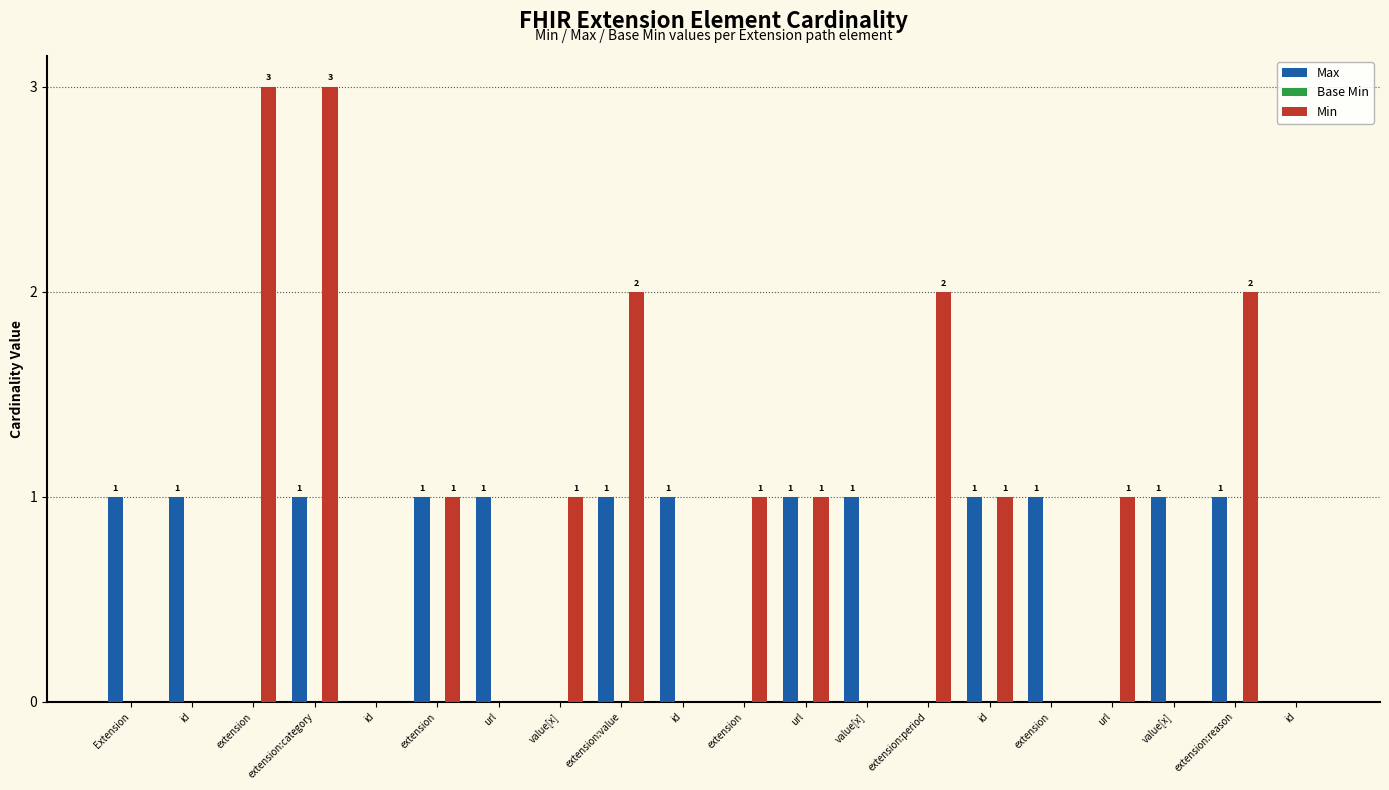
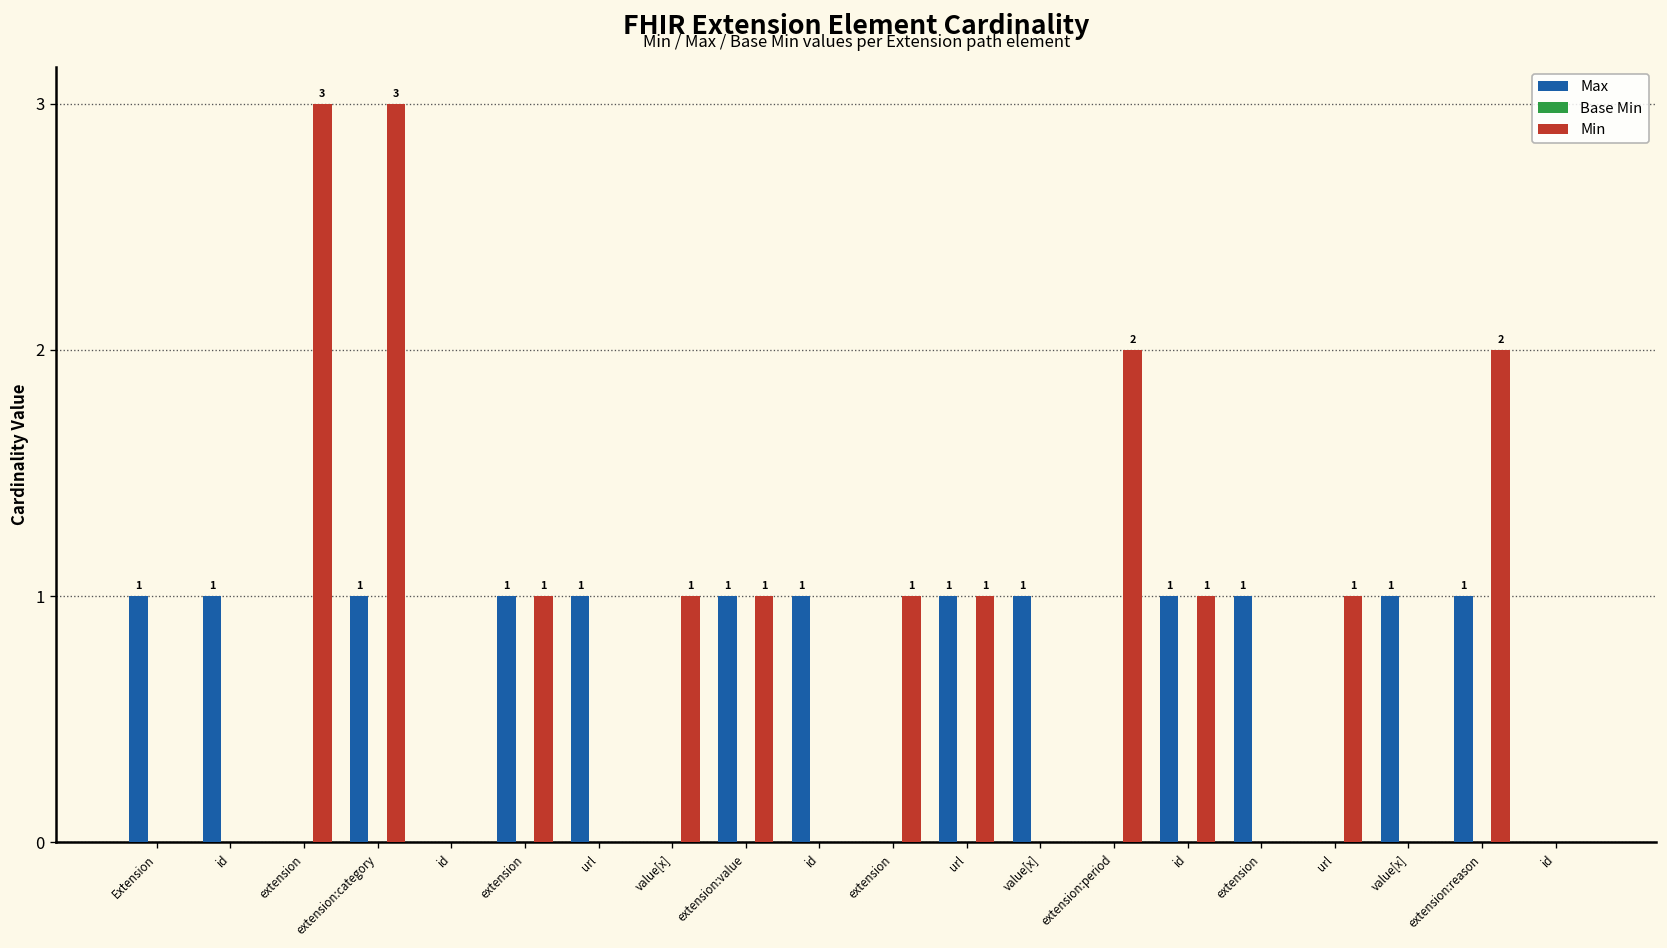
Min, extension:value: 2 -> 1
